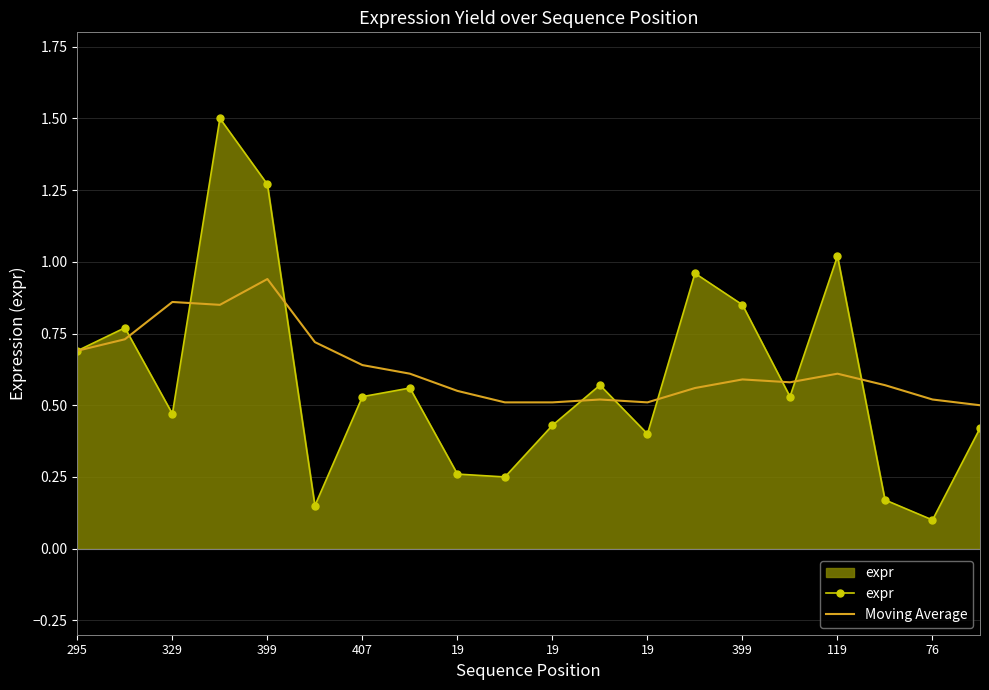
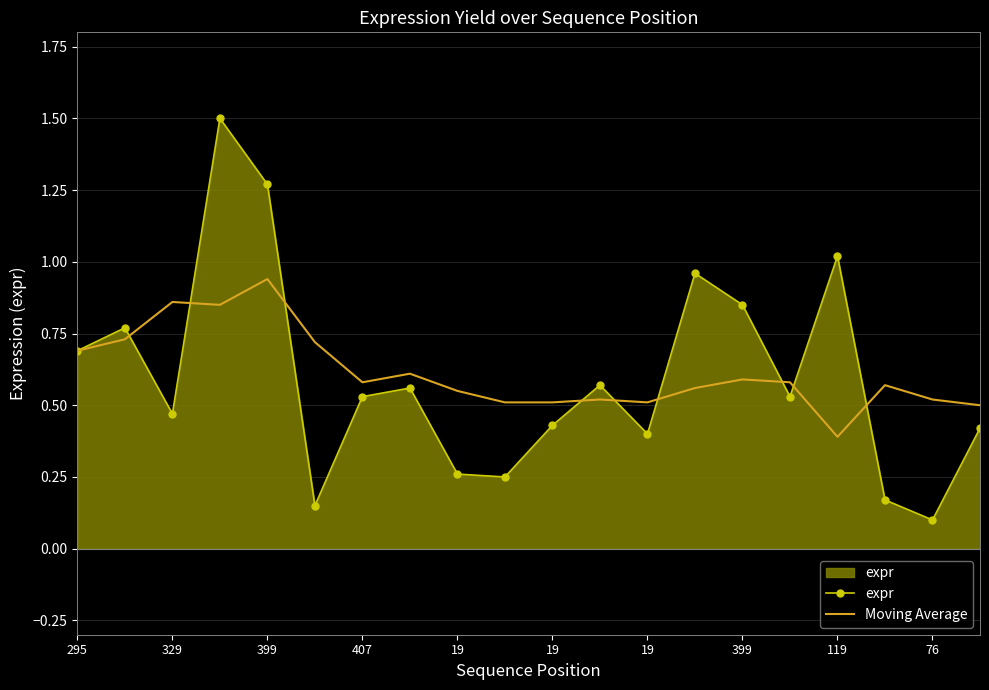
Moving Average, 407: 0.64 -> 0.58
Moving Average, 119: 0.61 -> 0.39
